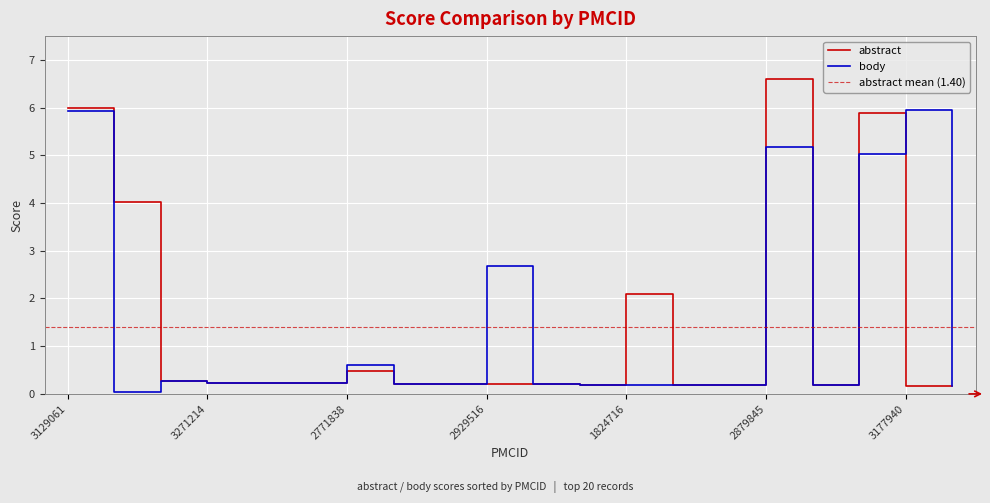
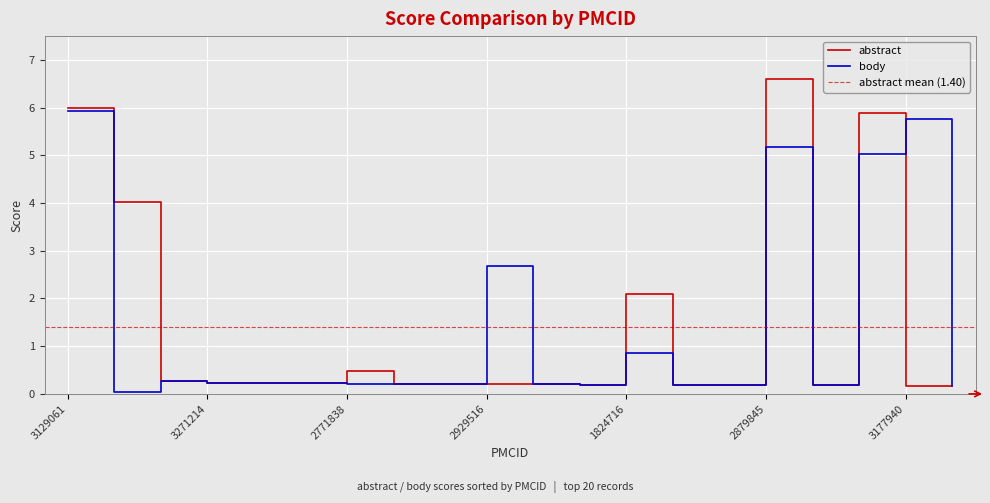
body, 2771838: 0.6 -> 0.2
body, 1824716: 0.2 -> 0.8
body, 3177940: 5.9 -> 5.8
